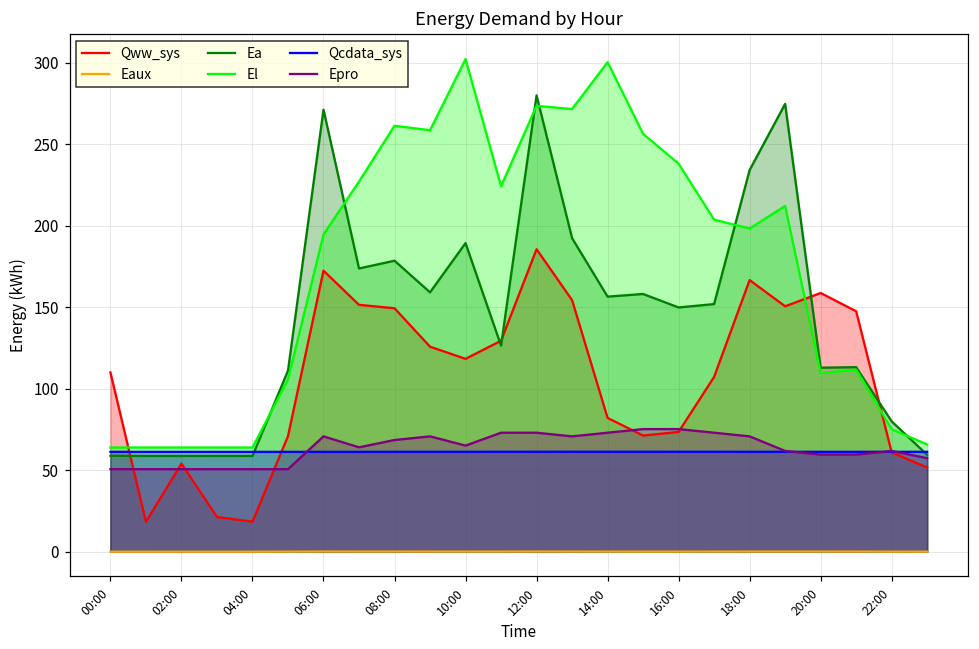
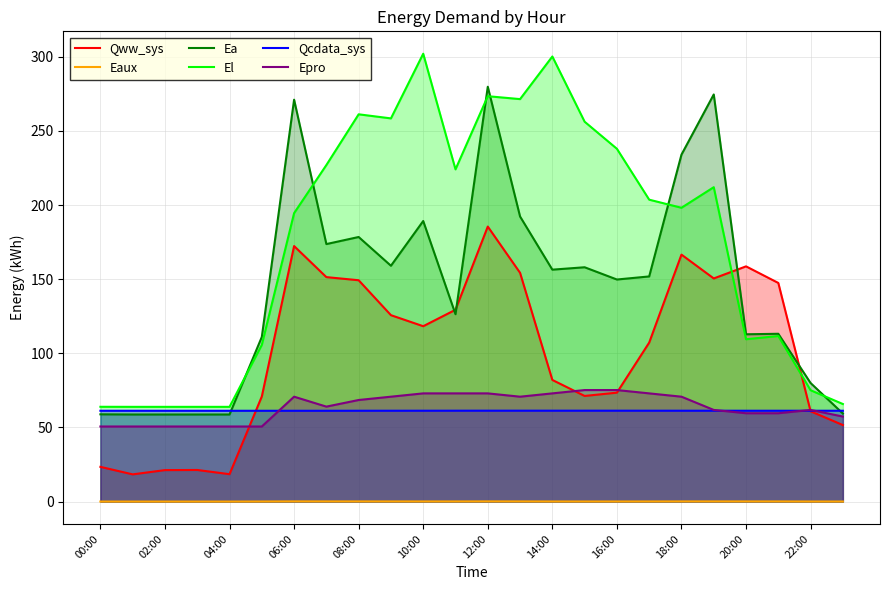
Qww_sys, 00:00: 110 -> 23
Qww_sys, 02:00: 54 -> 21
Epro, 10:00: 65 -> 73
